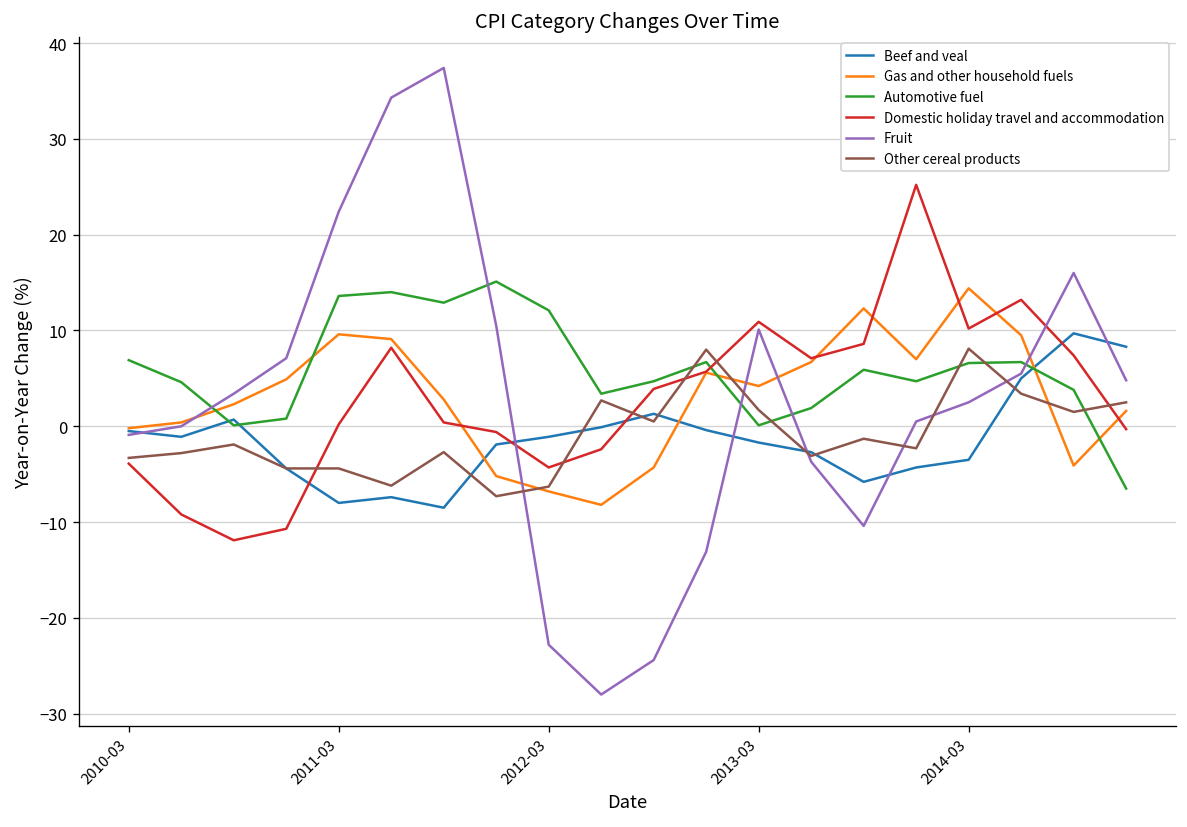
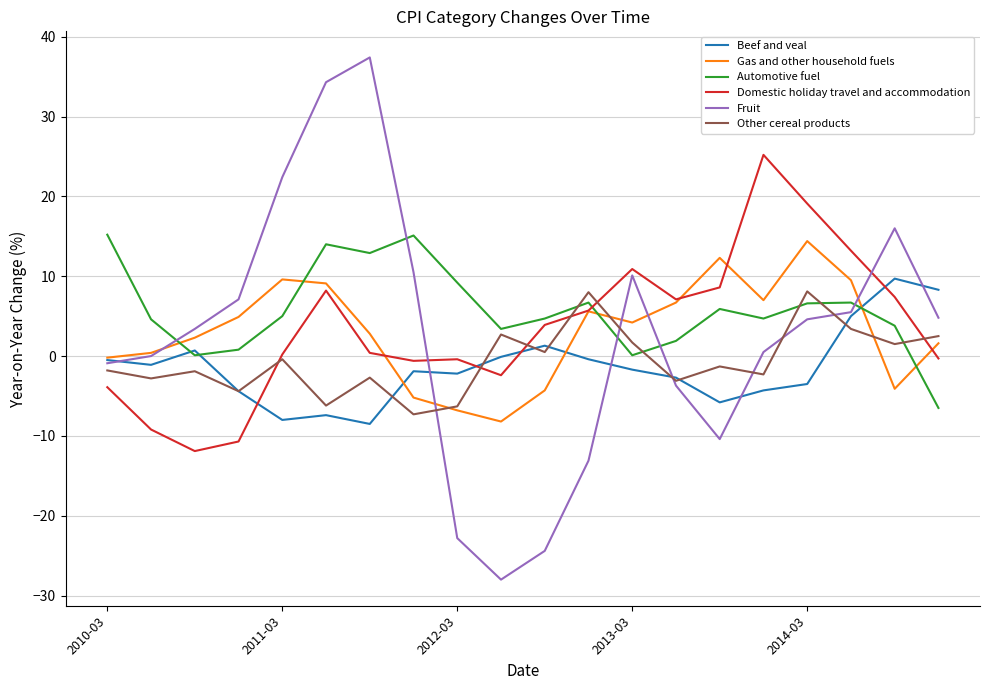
Automotive fuel, 2010-03: 7 -> 15
Other cereal products, 2010-03: -3 -> -2
Automotive fuel, 2011-03: 14 -> 5
Other cereal products, 2011-03: -4 -> 0
Beef and veal, 2012-03: -1 -> -2
Automotive fuel, 2012-03: 12 -> 9
Domestic holiday travel and accommodation, 2012-03: -4 -> 0
Domestic holiday travel and accommodation, 2014-03: 10 -> 19
Fruit, 2014-03: 3 -> 5
